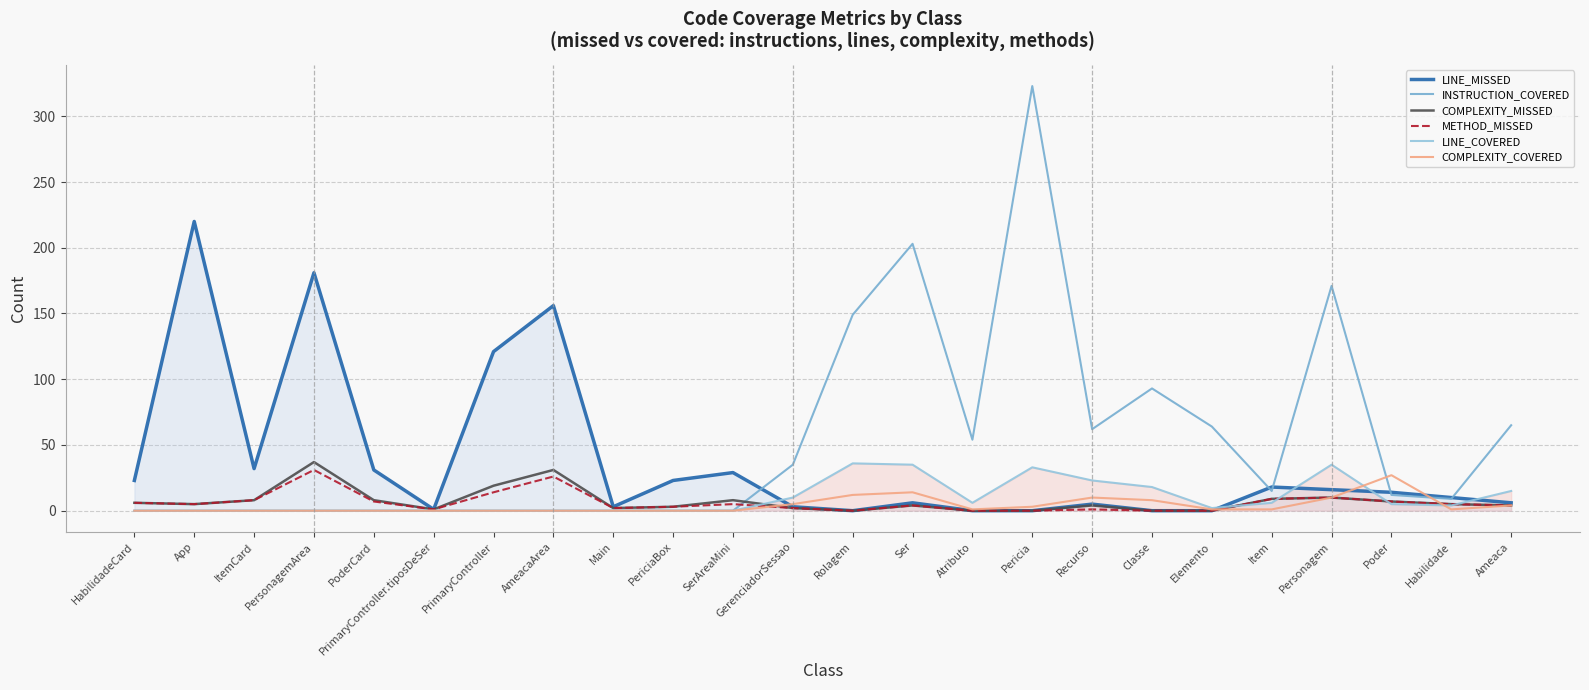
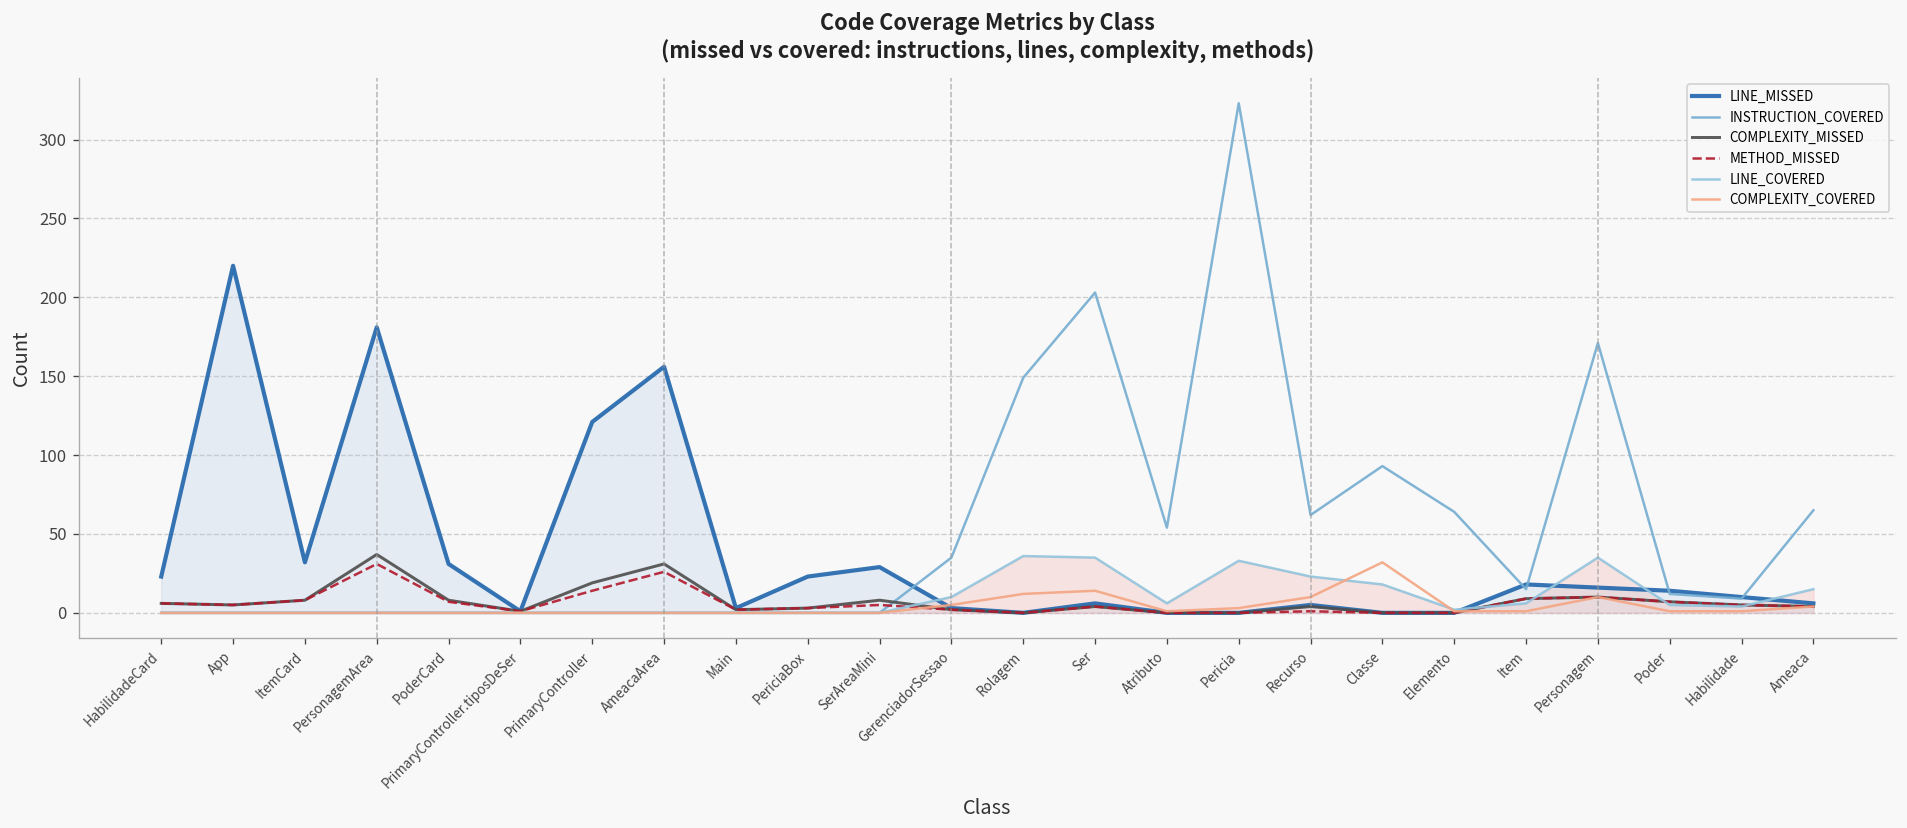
COMPLEXITY_COVERED, Classe: 8 -> 32
COMPLEXITY_COVERED, Poder: 27 -> 1
